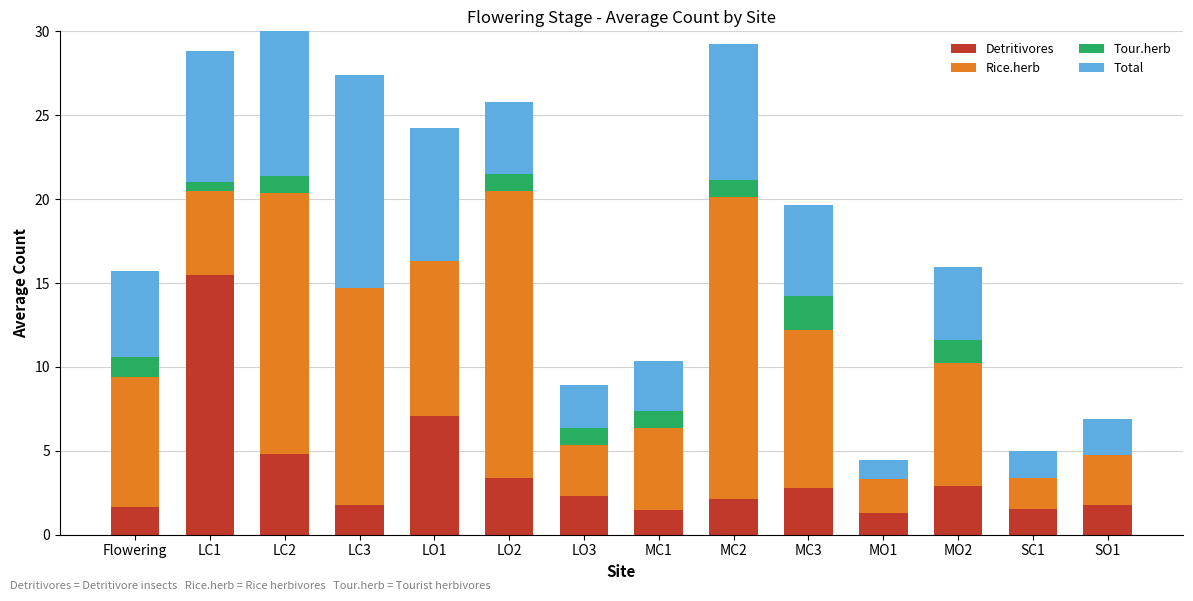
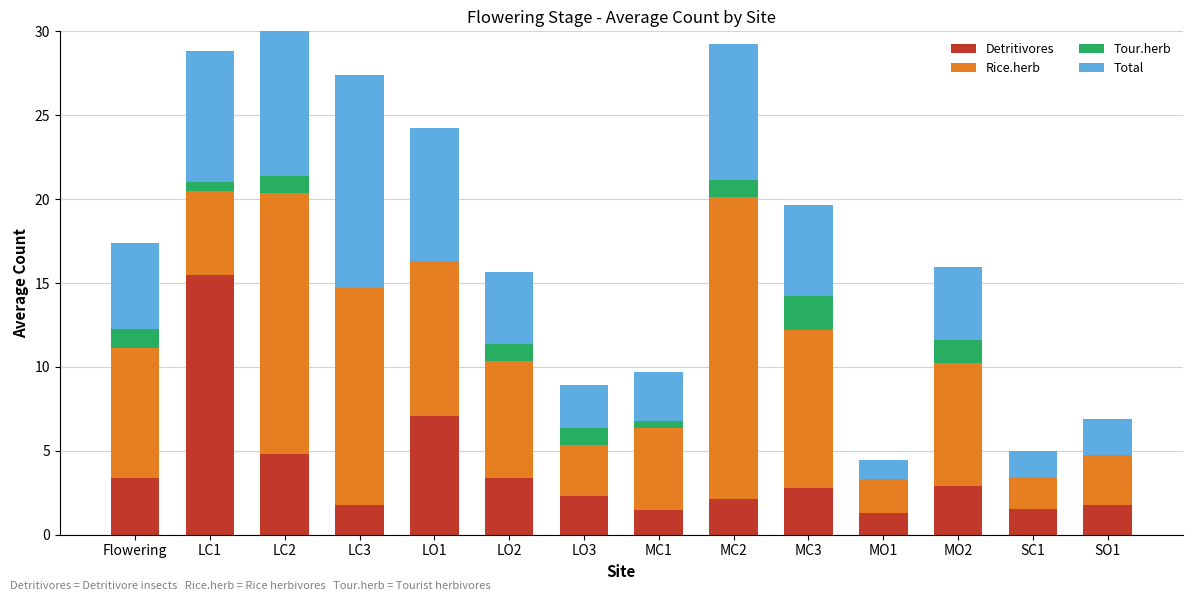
Detritivores, Flowering: 1.7 -> 3.4
Rice.herb, LO2: 17.1 -> 7.0
Tour.herb, MC1: 1.0 -> 0.4
